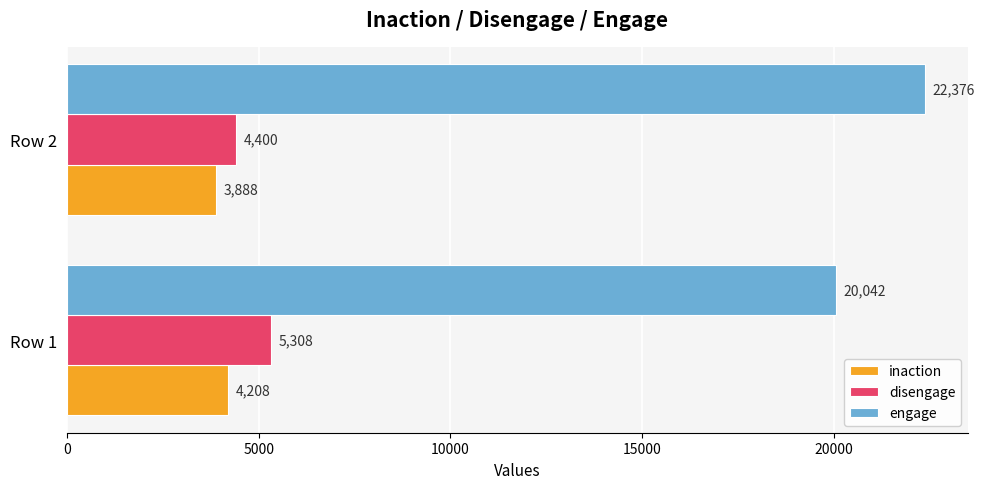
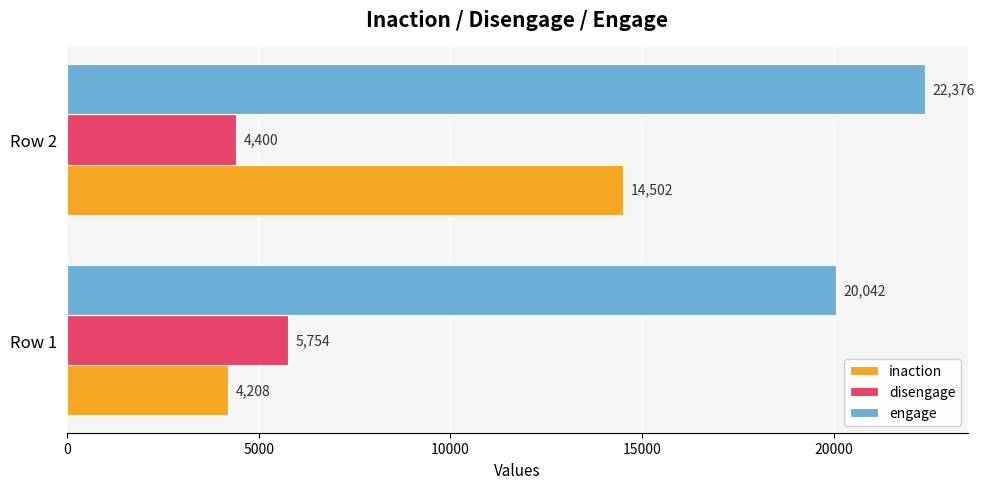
inaction, Row 2: 3,888 -> 14,502
disengage, Row 1: 5,308 -> 5,754
